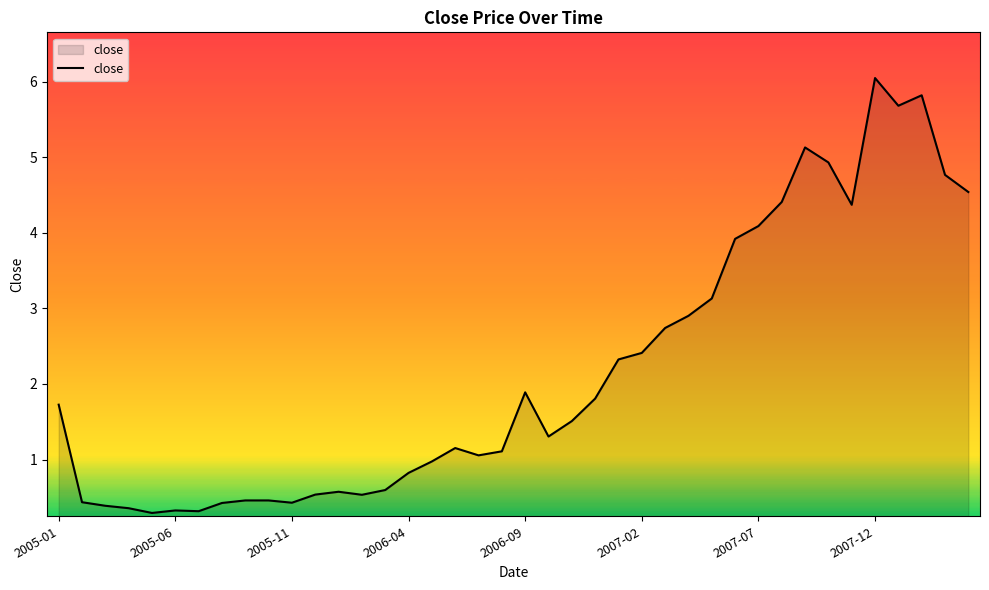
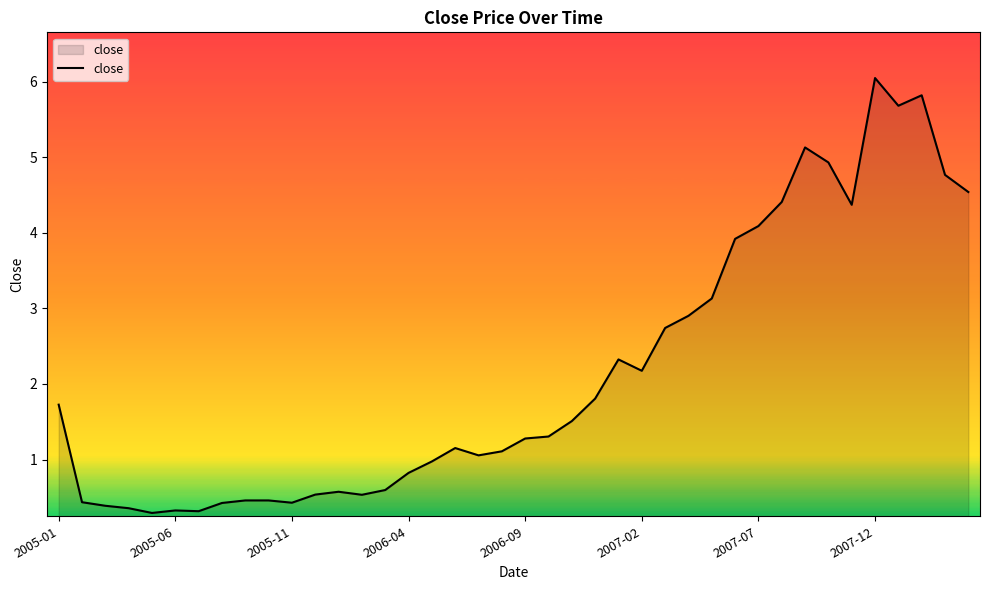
2006-09: 1.9 -> 1.3
2007-02: 2.4 -> 2.2
